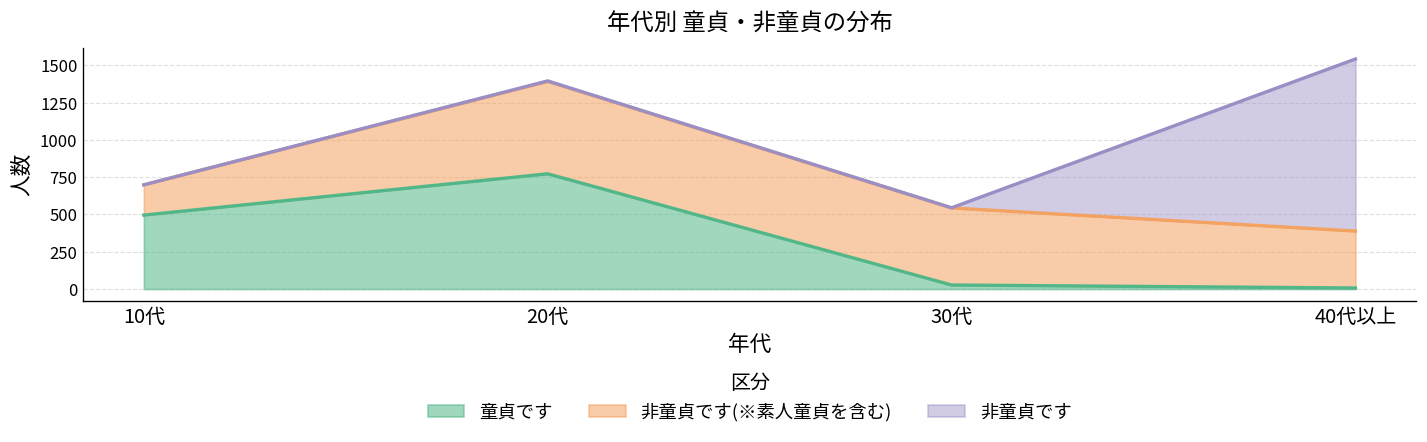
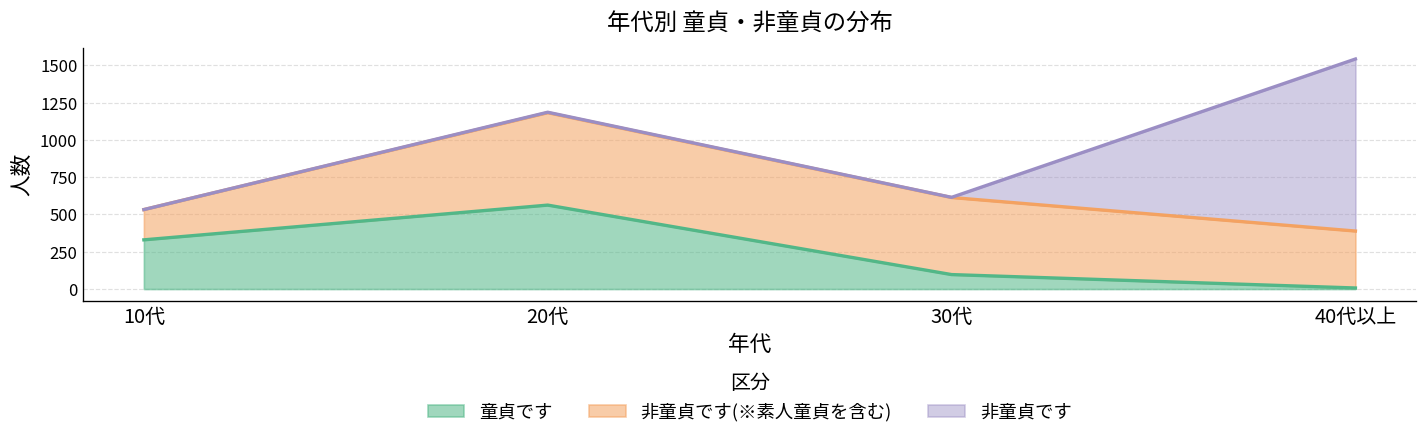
童貞です, 10代: 500 -> 330
童貞です, 20代: 770 -> 560
童貞です, 30代: 30 -> 100
